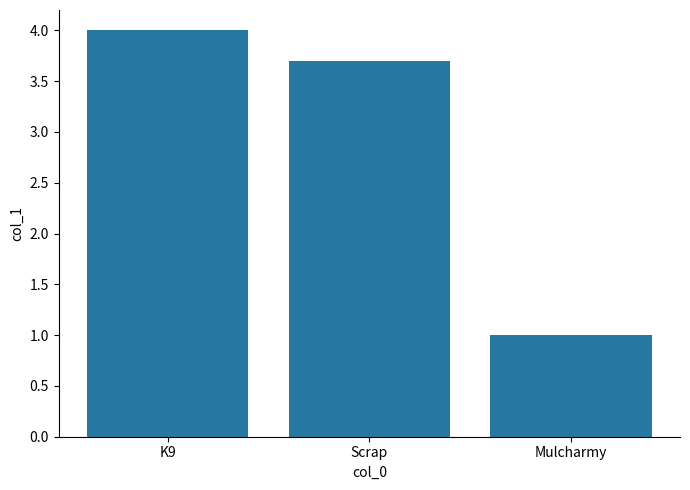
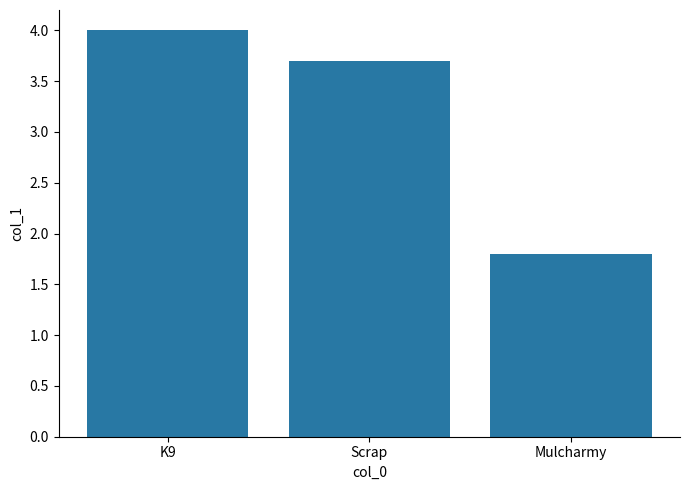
Mulcharmy: 1.0 -> 1.8
